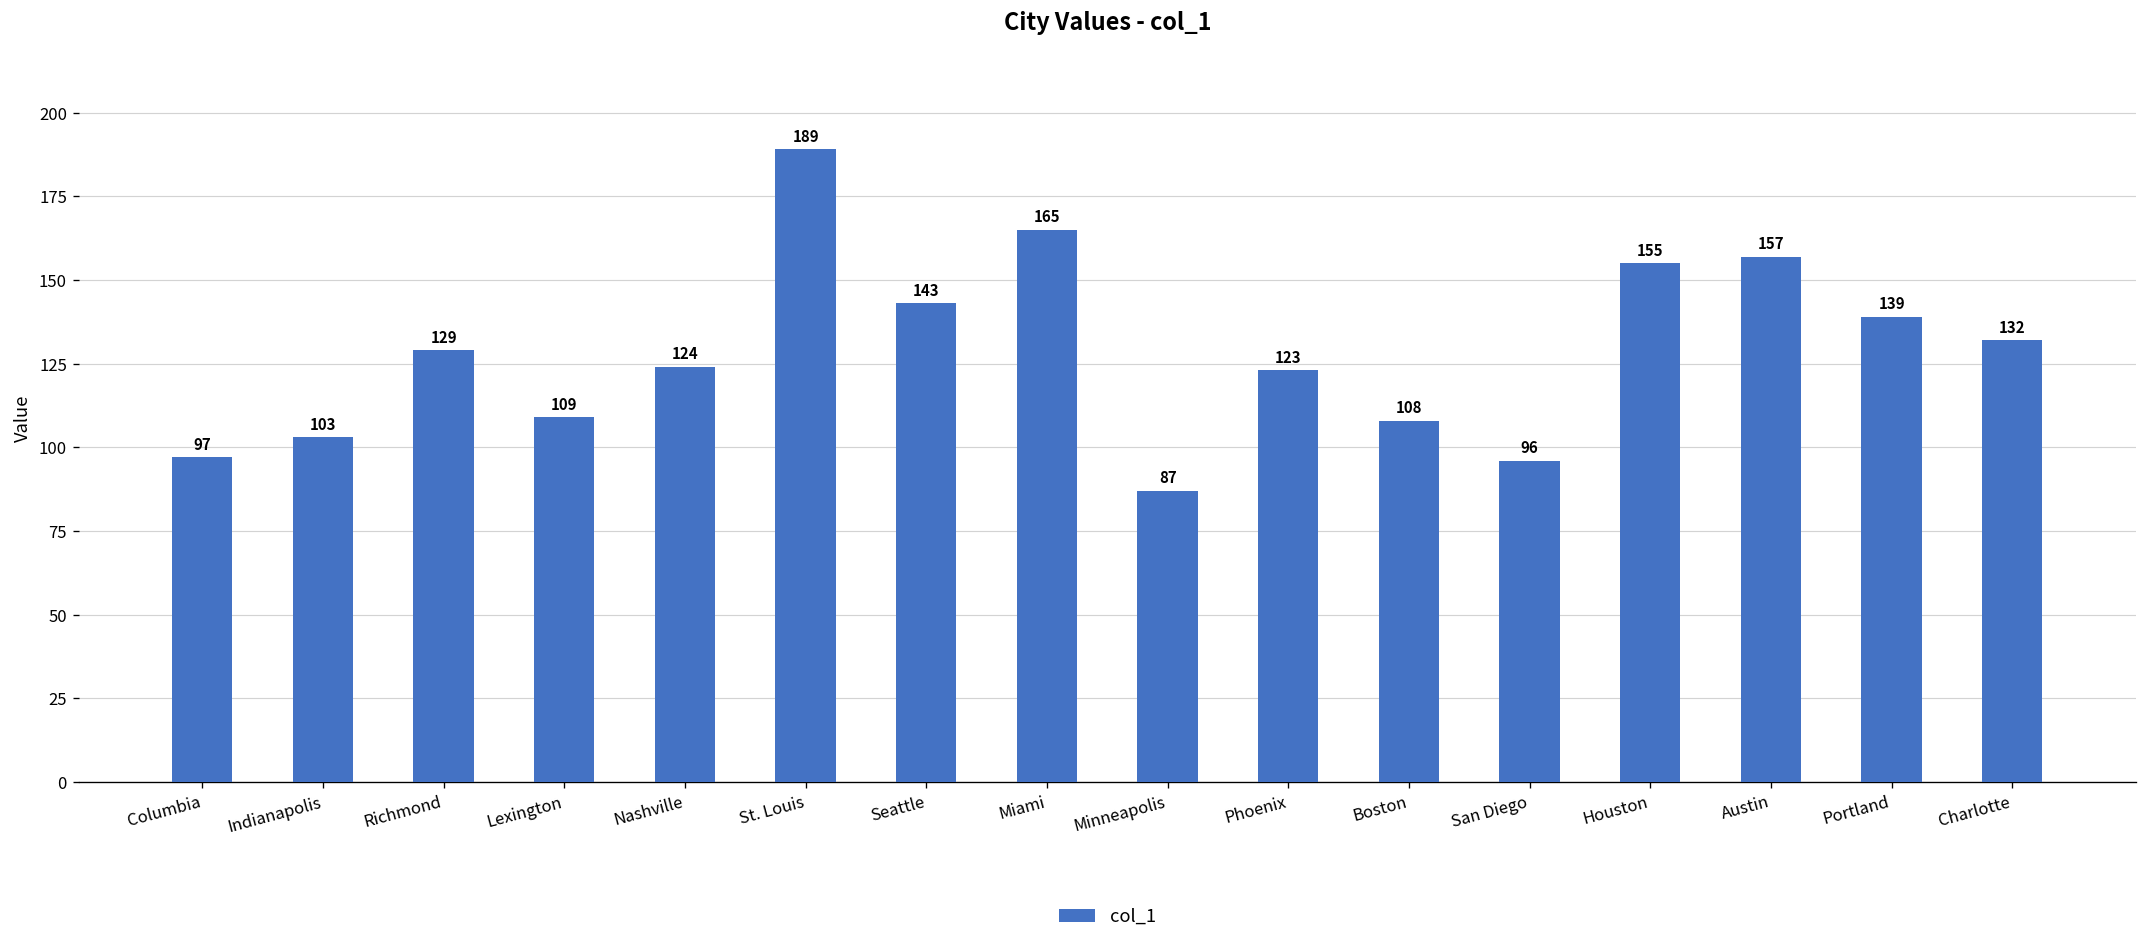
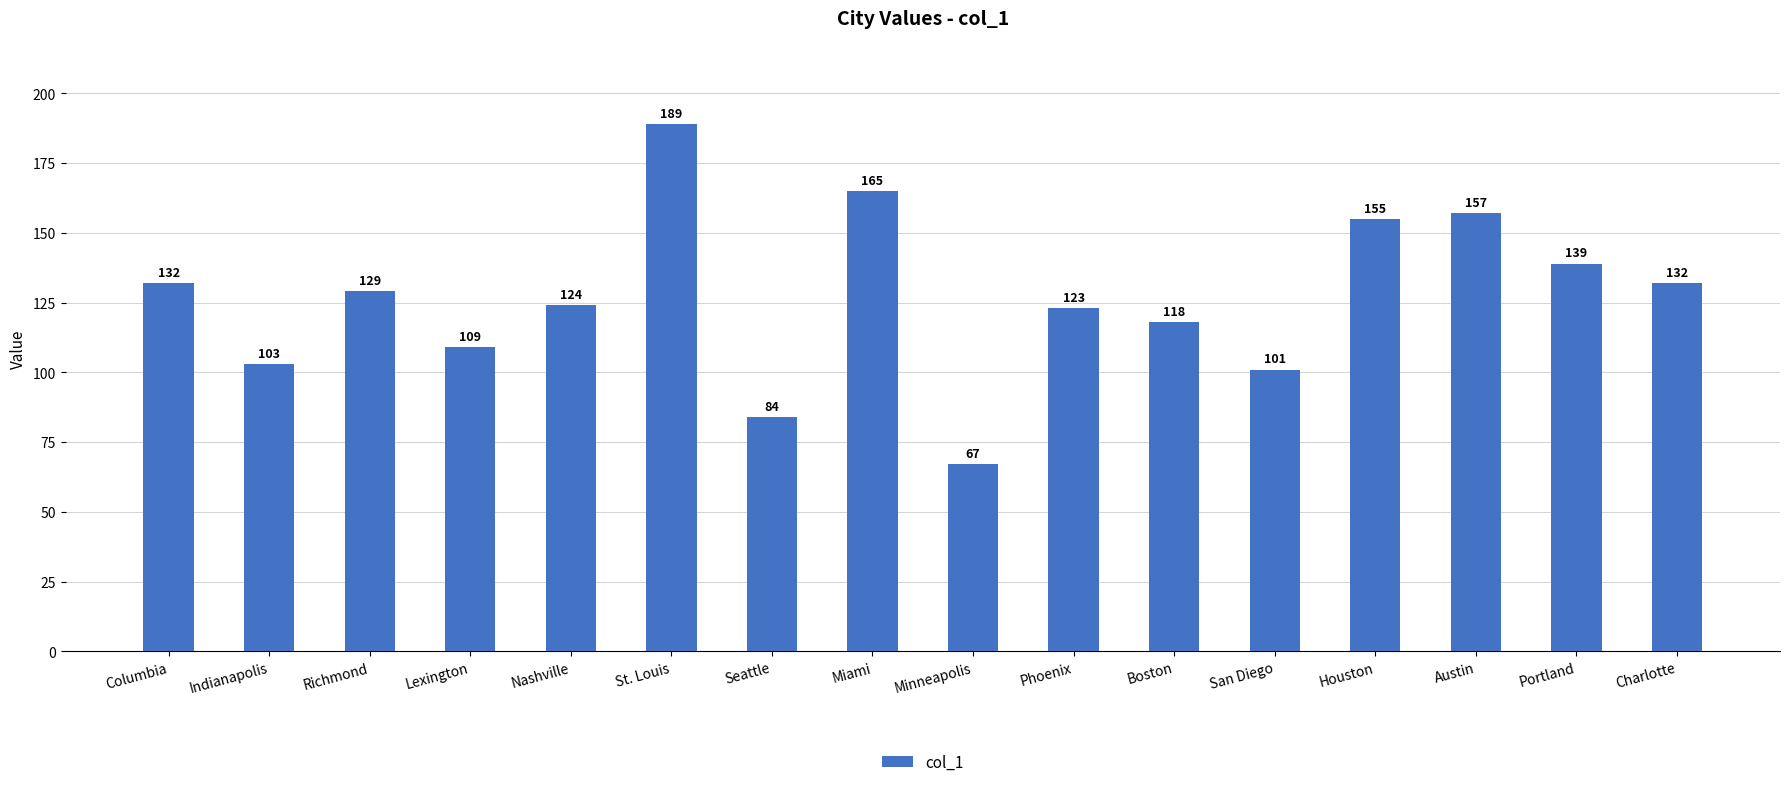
Columbia: 97 -> 132
Seattle: 143 -> 84
Minneapolis: 87 -> 67
Boston: 108 -> 118
San Diego: 96 -> 101
